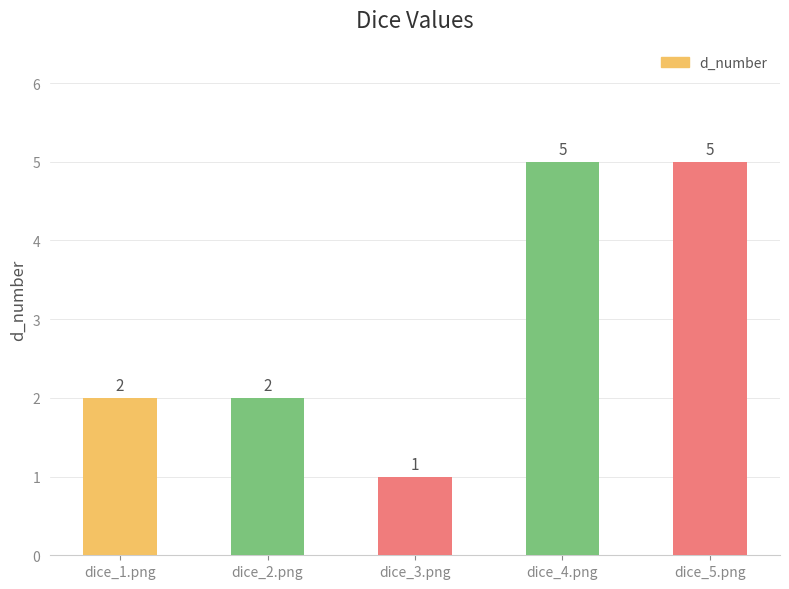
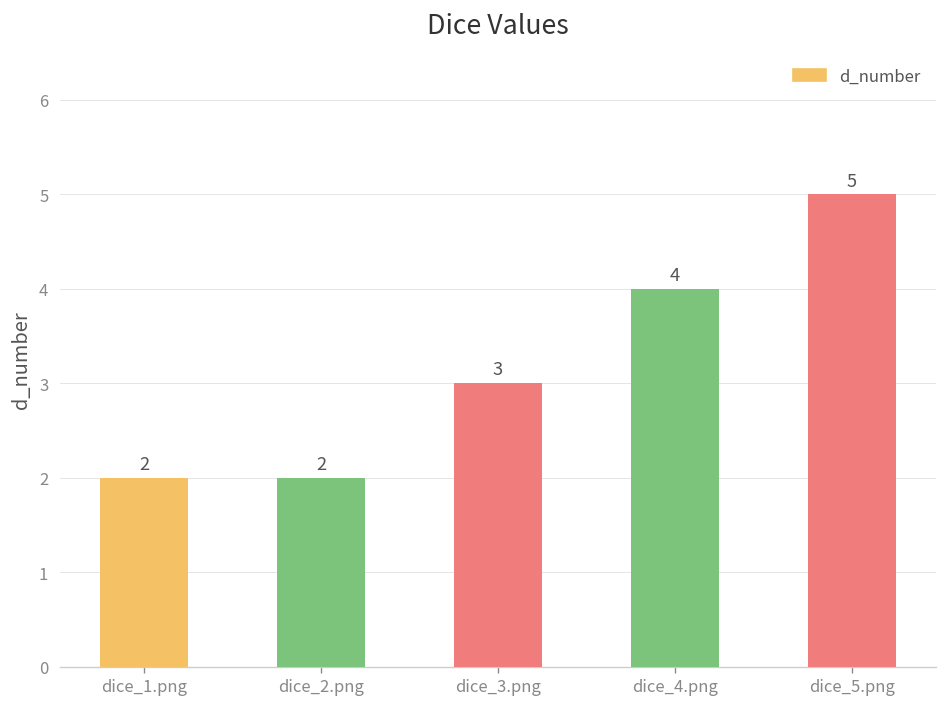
dice_3.png: 1 -> 3
dice_4.png: 5 -> 4
